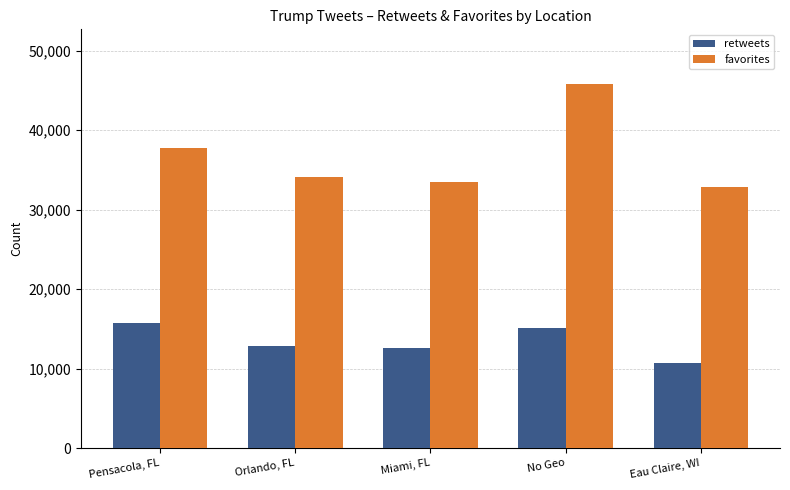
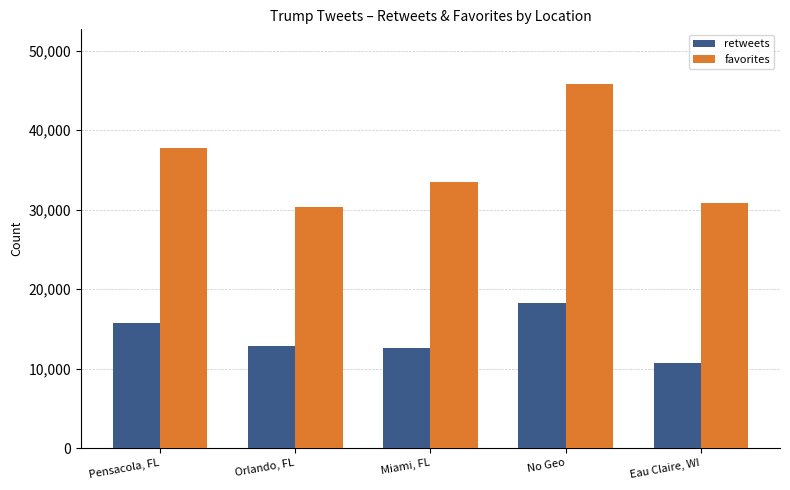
favorites, Orlando, FL: 34,000 -> 30,000
retweets, No Geo: 15,000 -> 18,000
favorites, Eau Claire, WI: 33,000 -> 31,000
